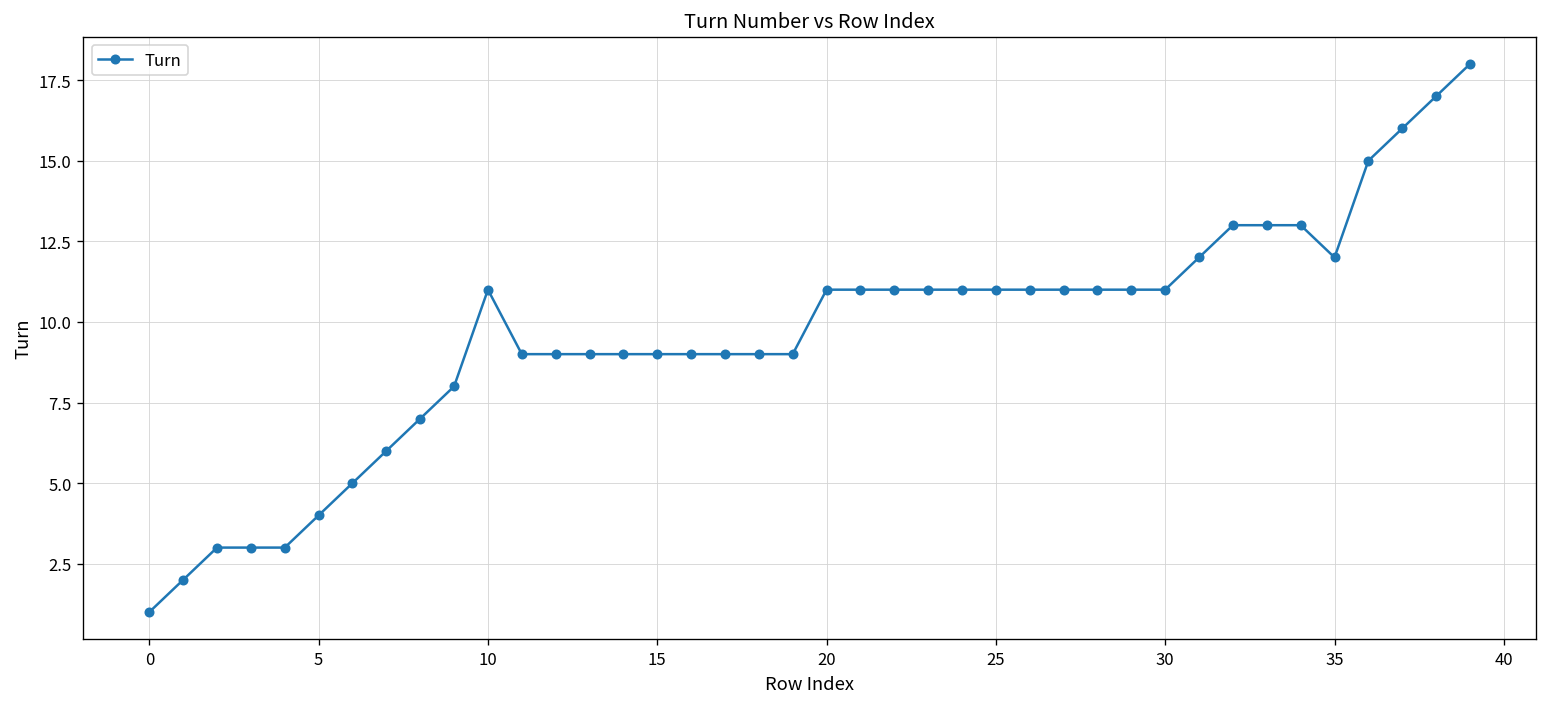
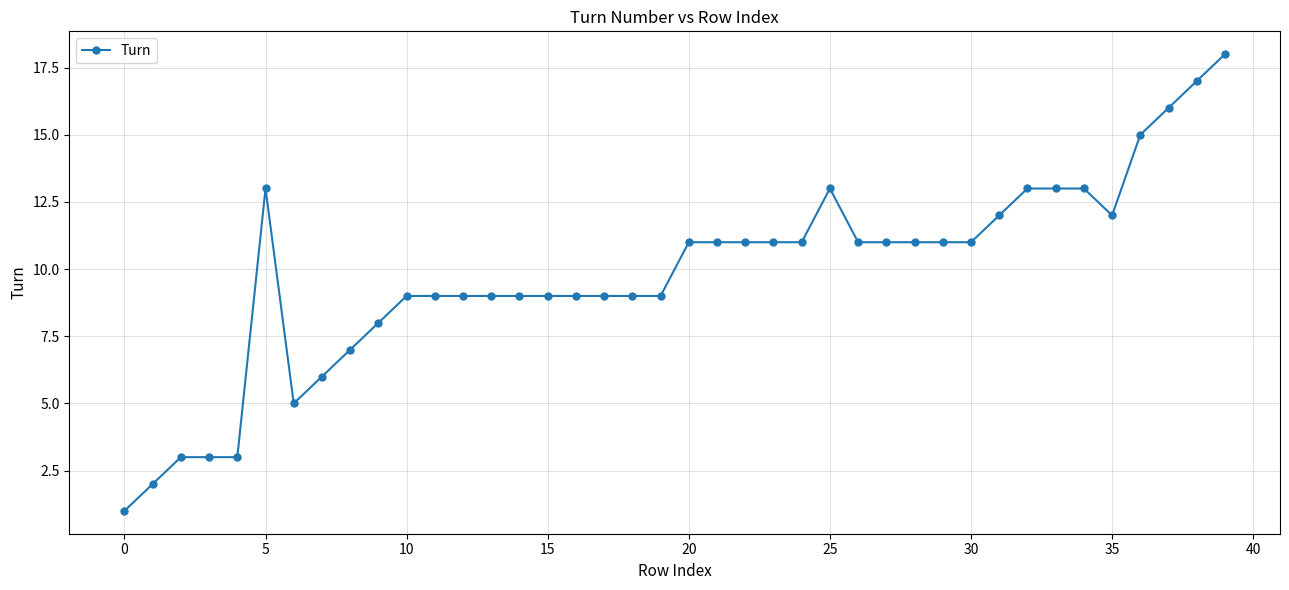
5: 4 -> 13
10: 11 -> 9
25: 11 -> 13
